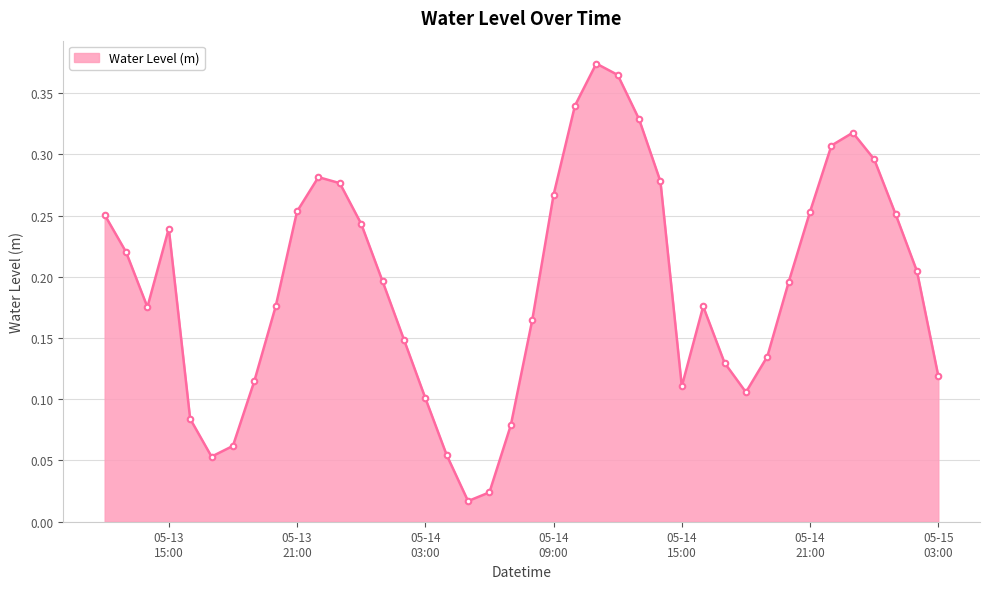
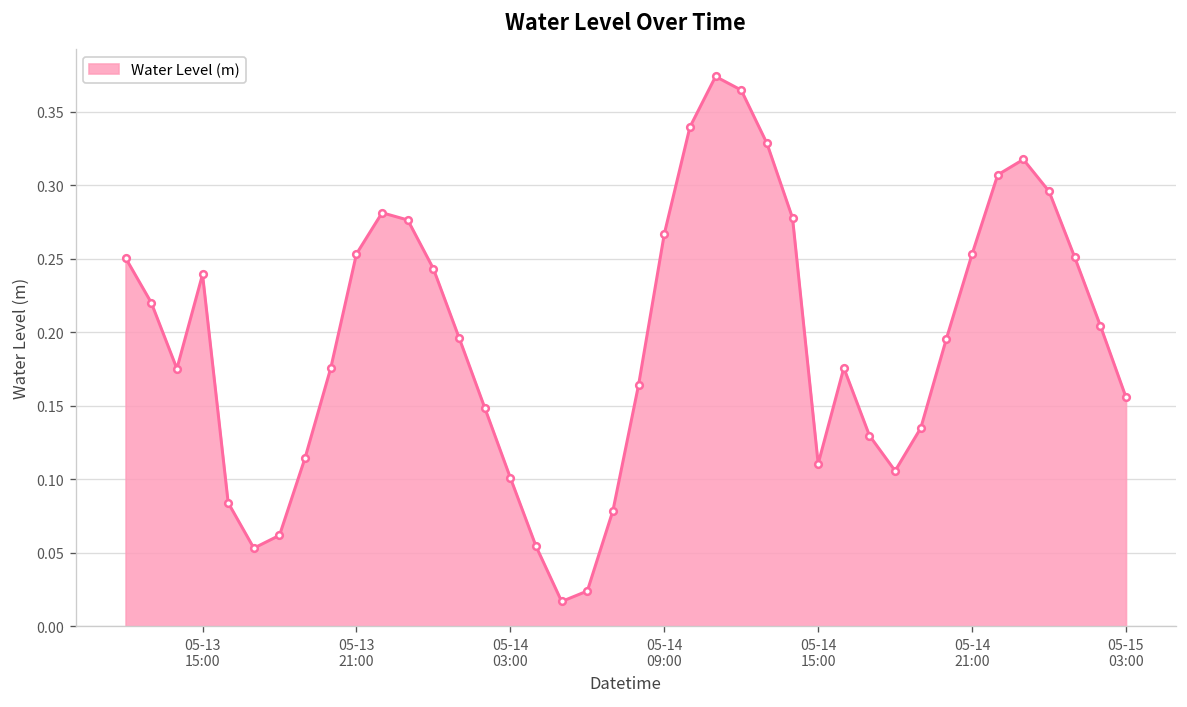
05-15 03:00: 0.119 -> 0.156
